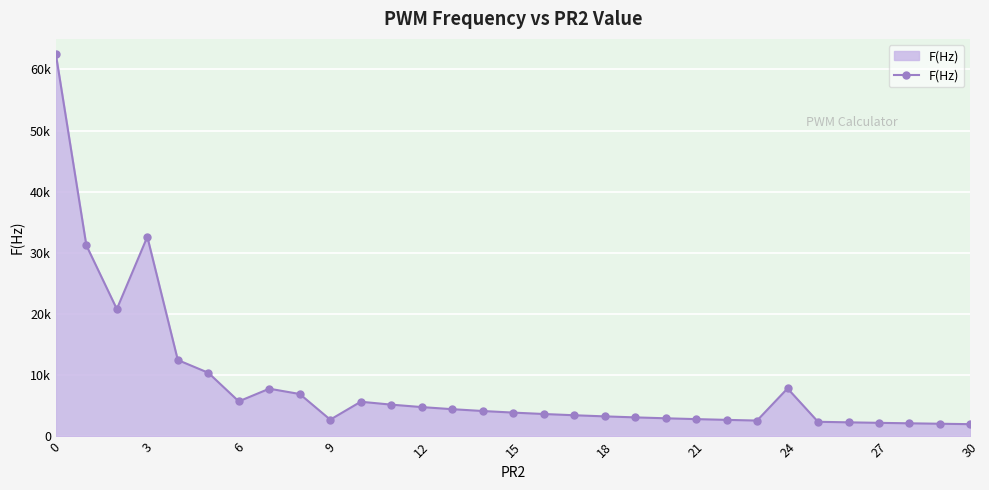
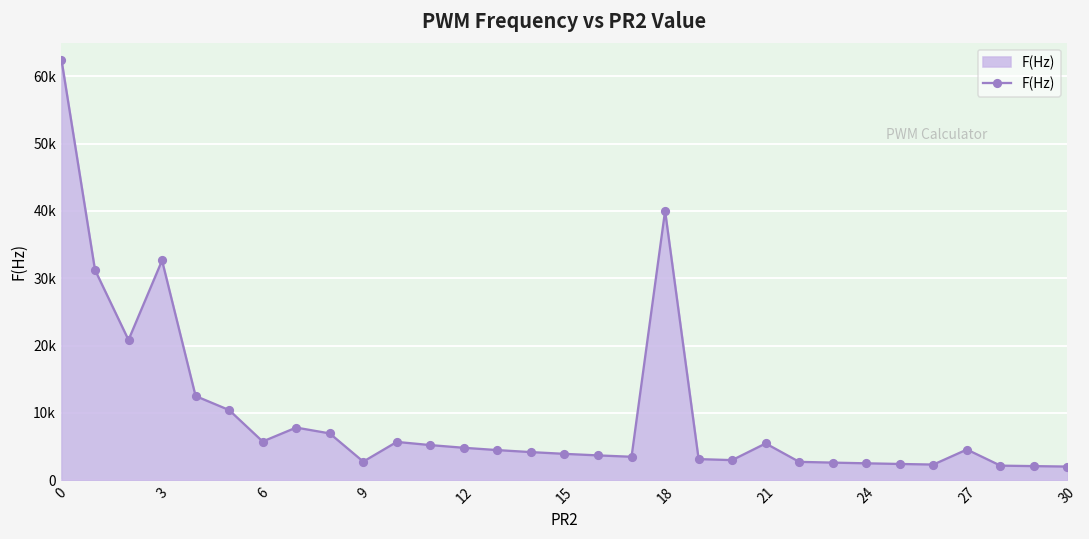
18: 3000 -> 40000
21: 3000 -> 5000
24: 8000 -> 3000
27: 2000 -> 5000
